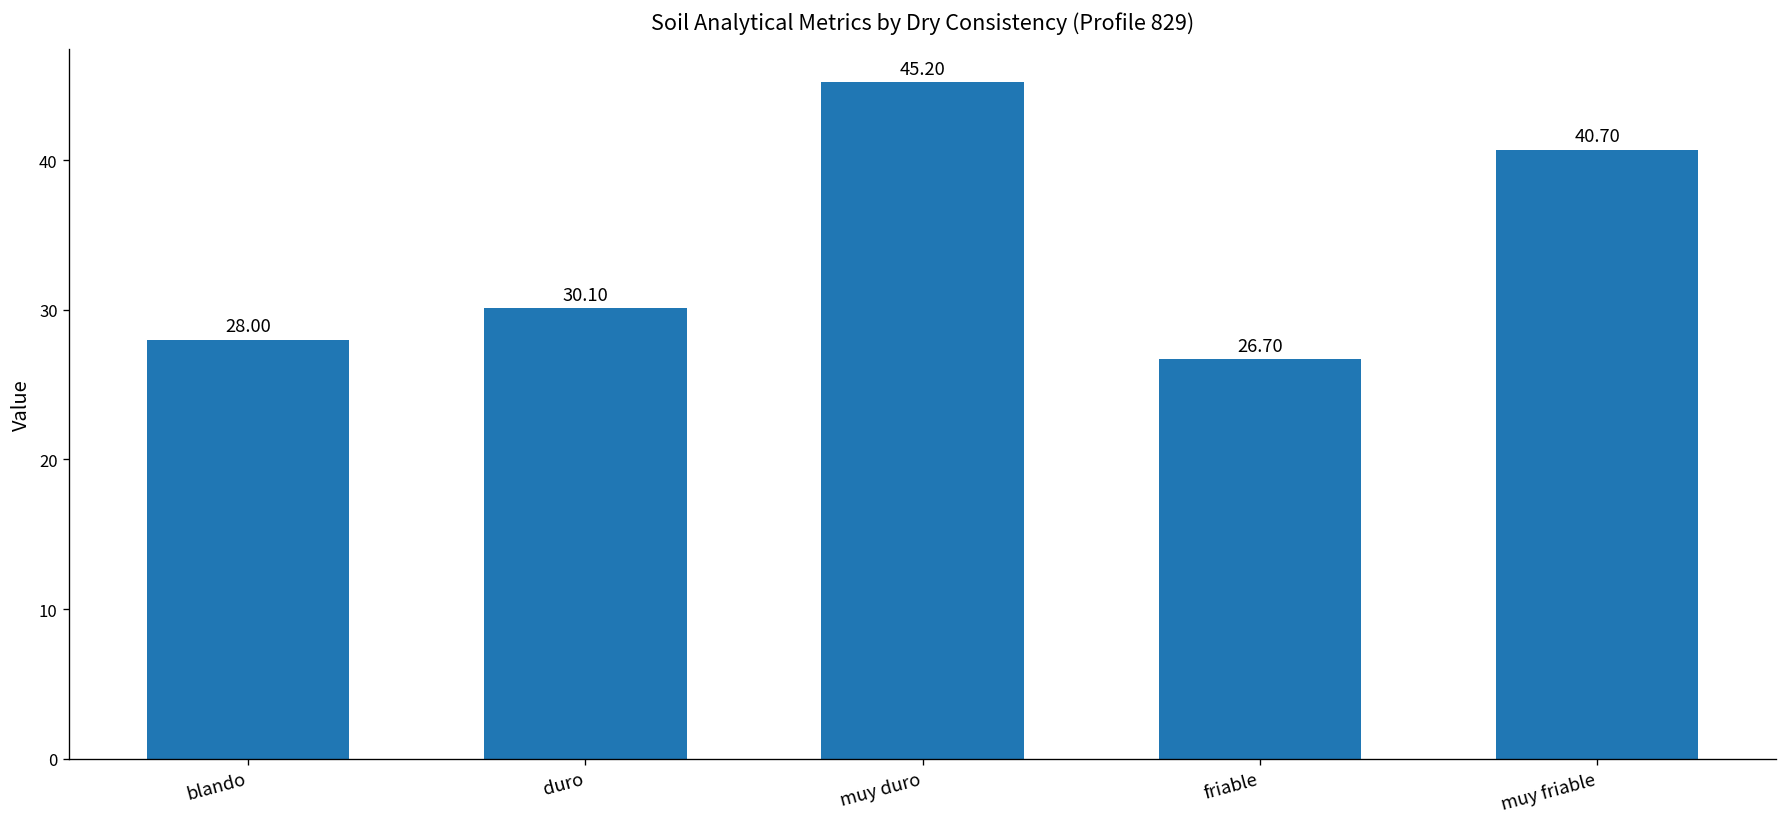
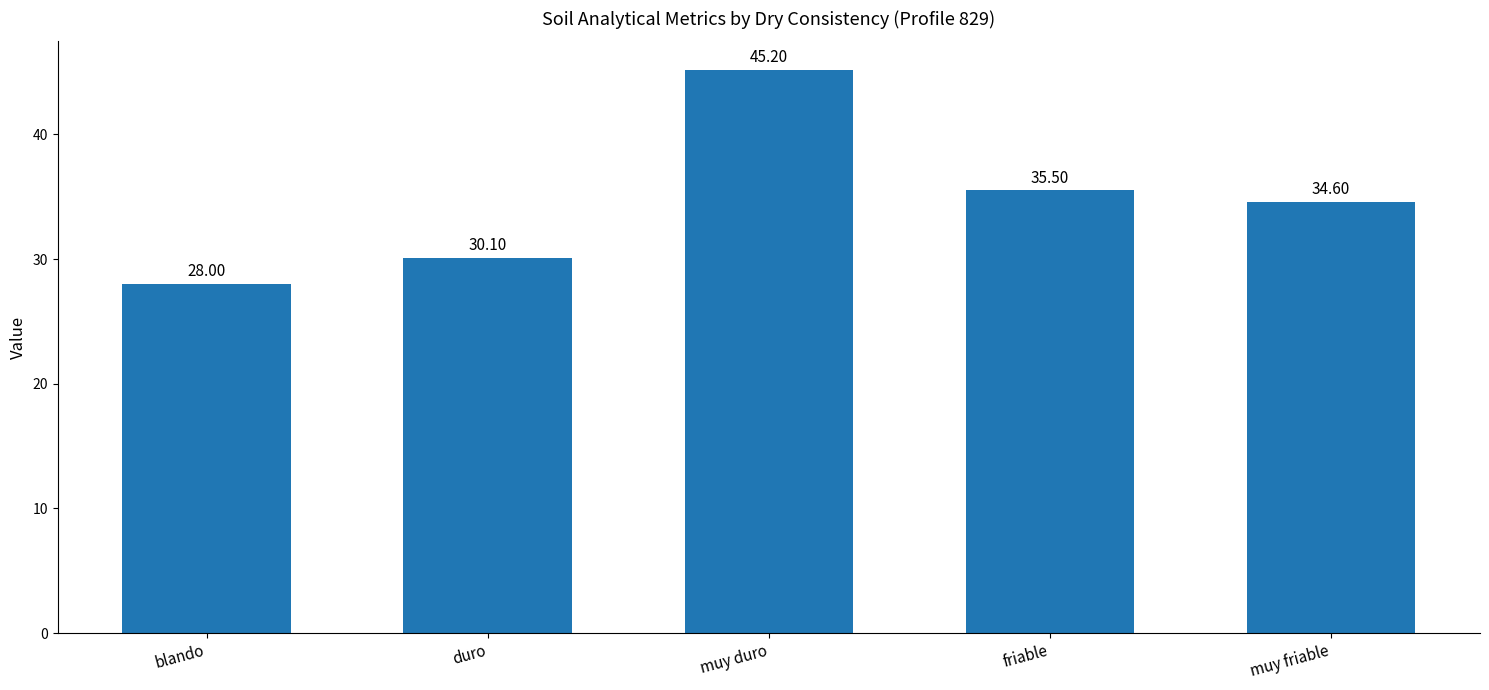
friable: 26.70 -> 35.50
muy friable: 40.70 -> 34.60
